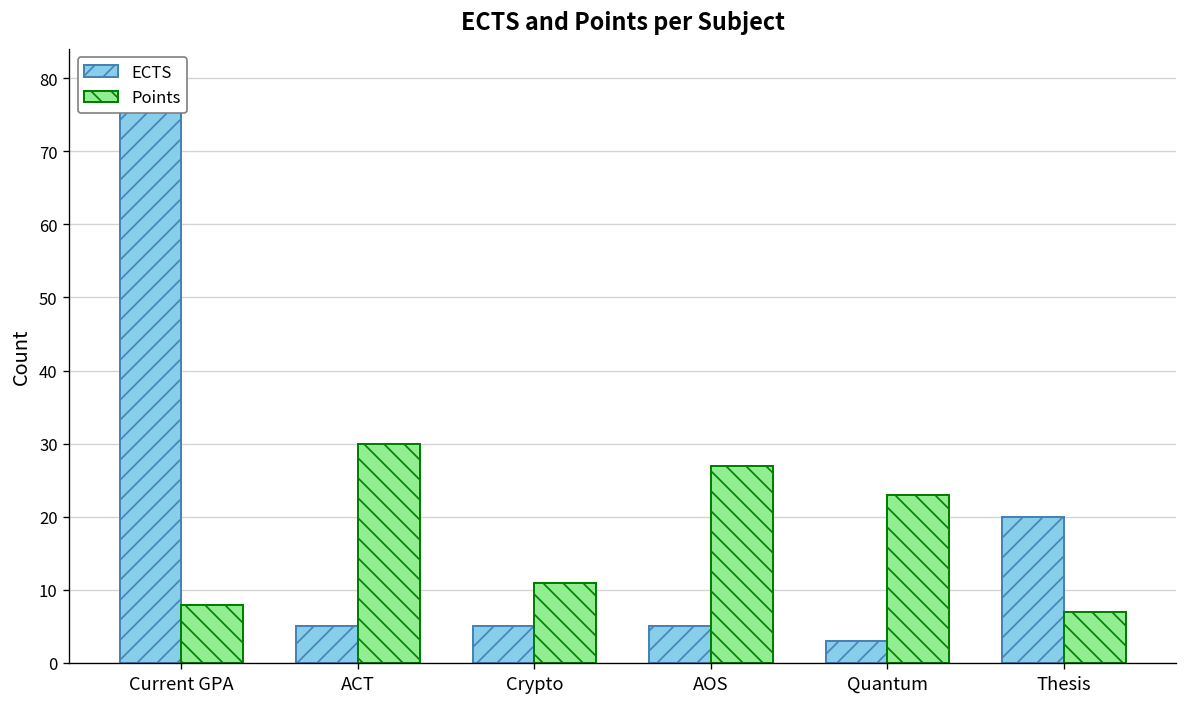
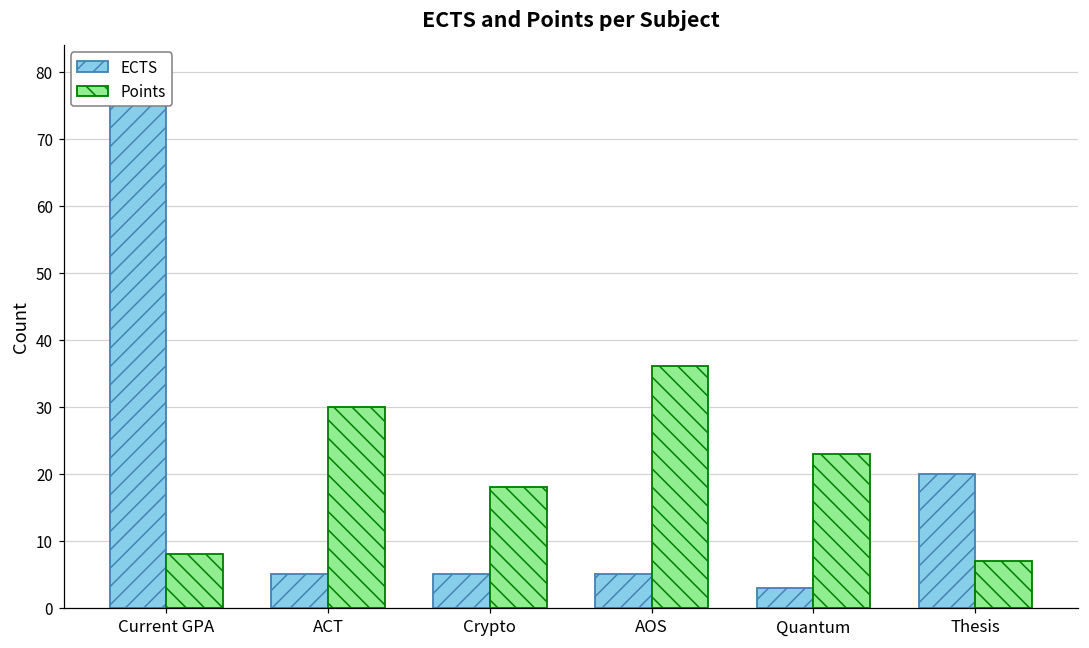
Points, Crypto: 11 -> 18
Points, AOS: 27 -> 36
